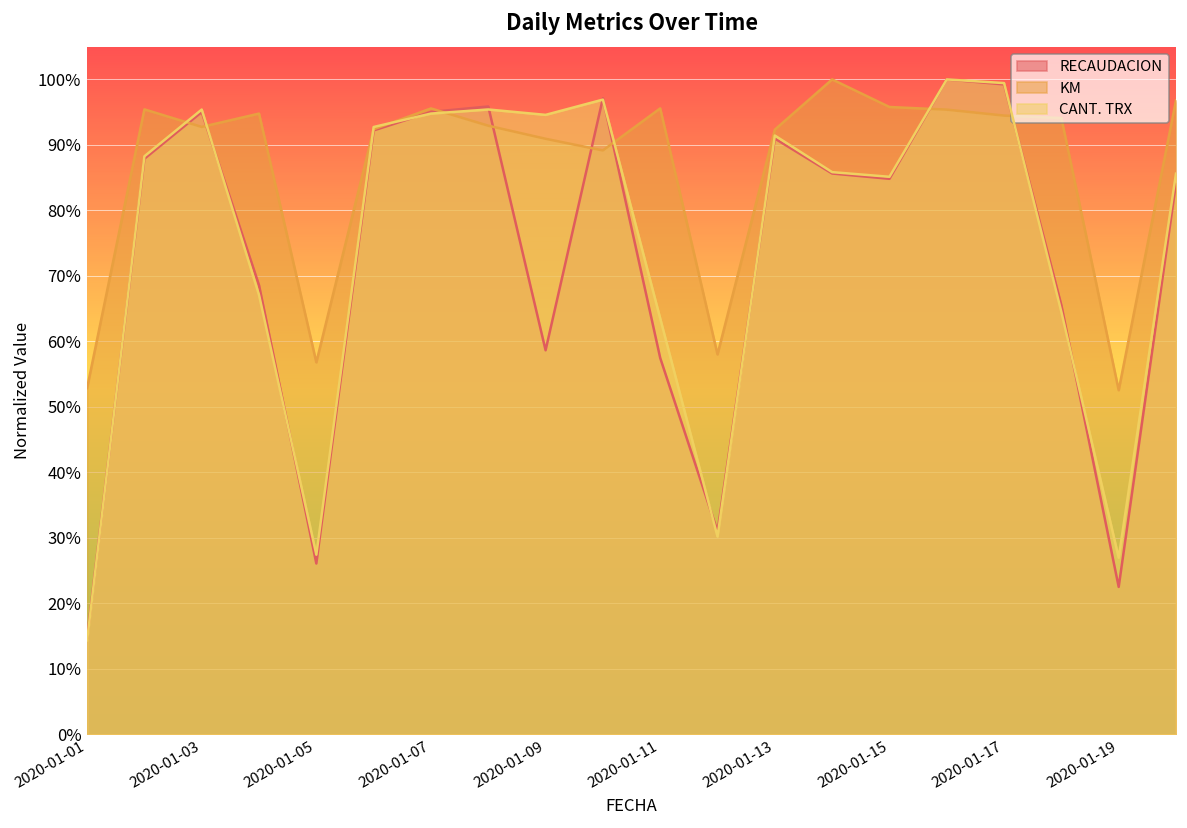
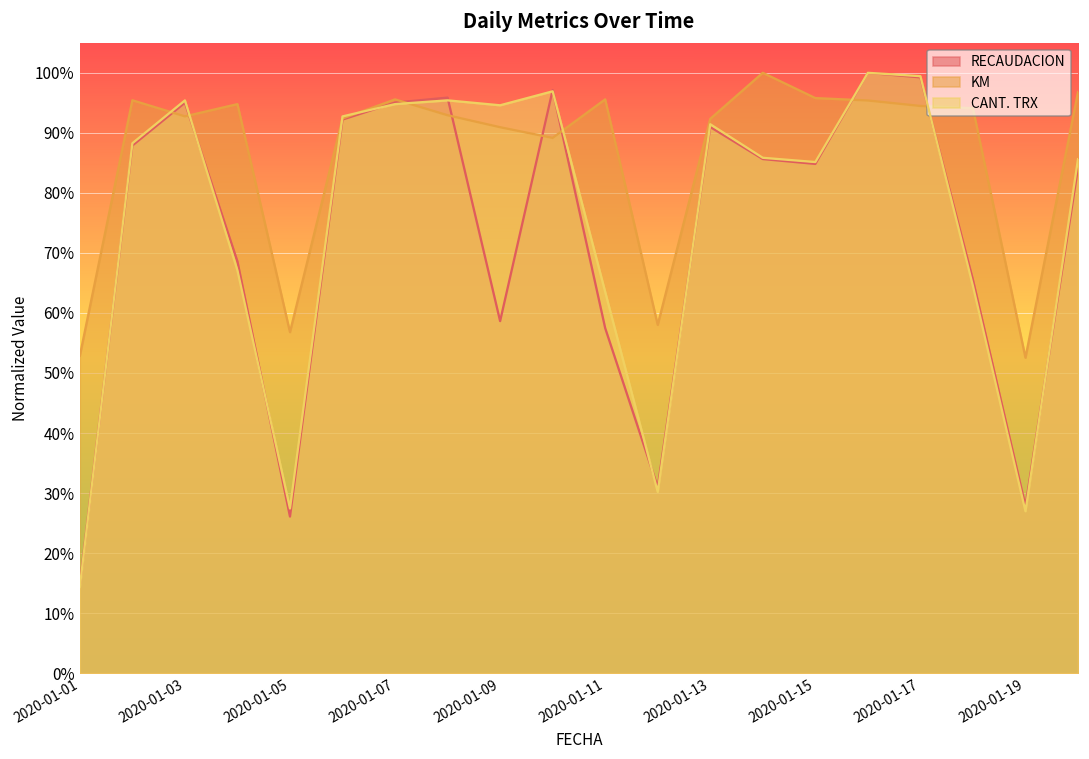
RECAUDACION, 2020-01-19: 23% -> 28%
